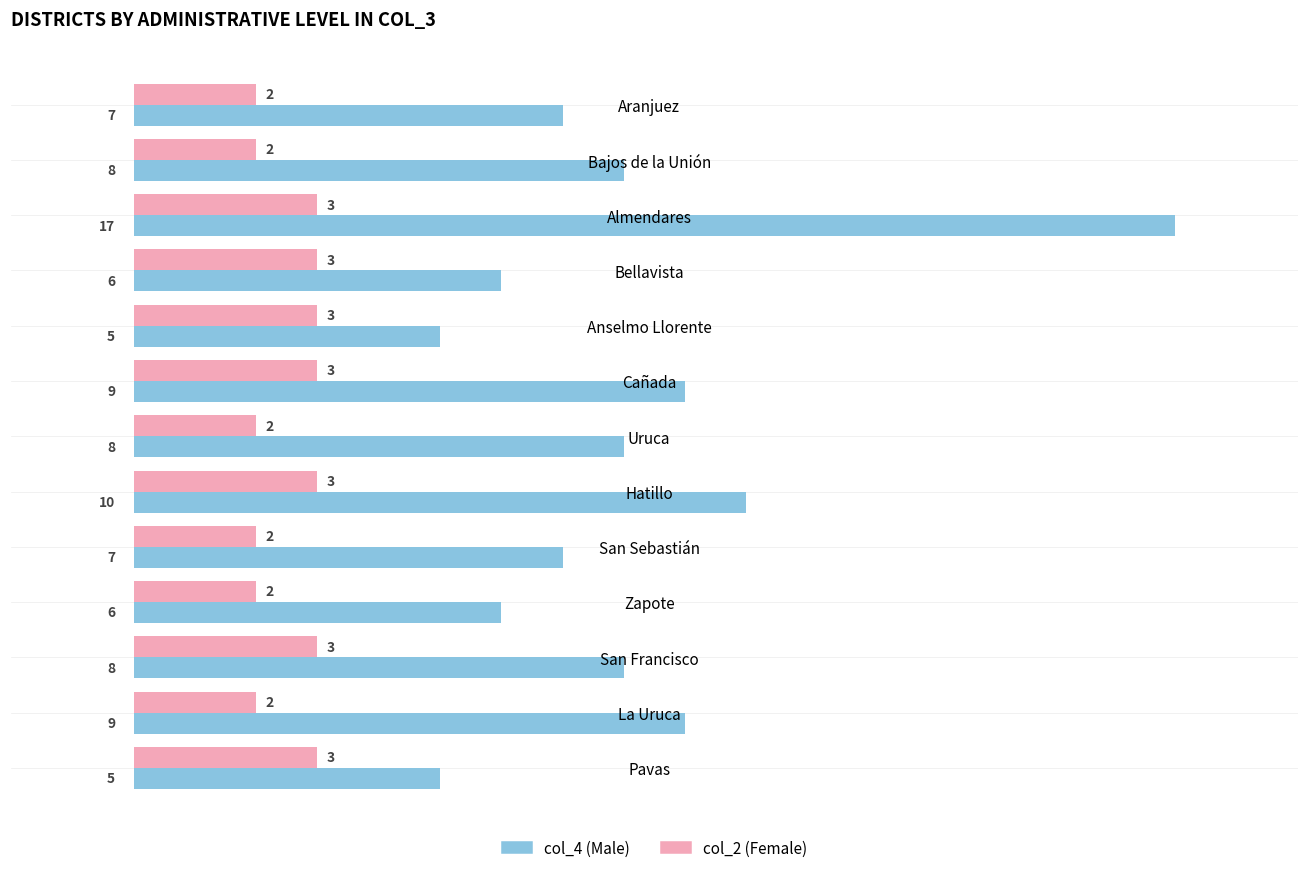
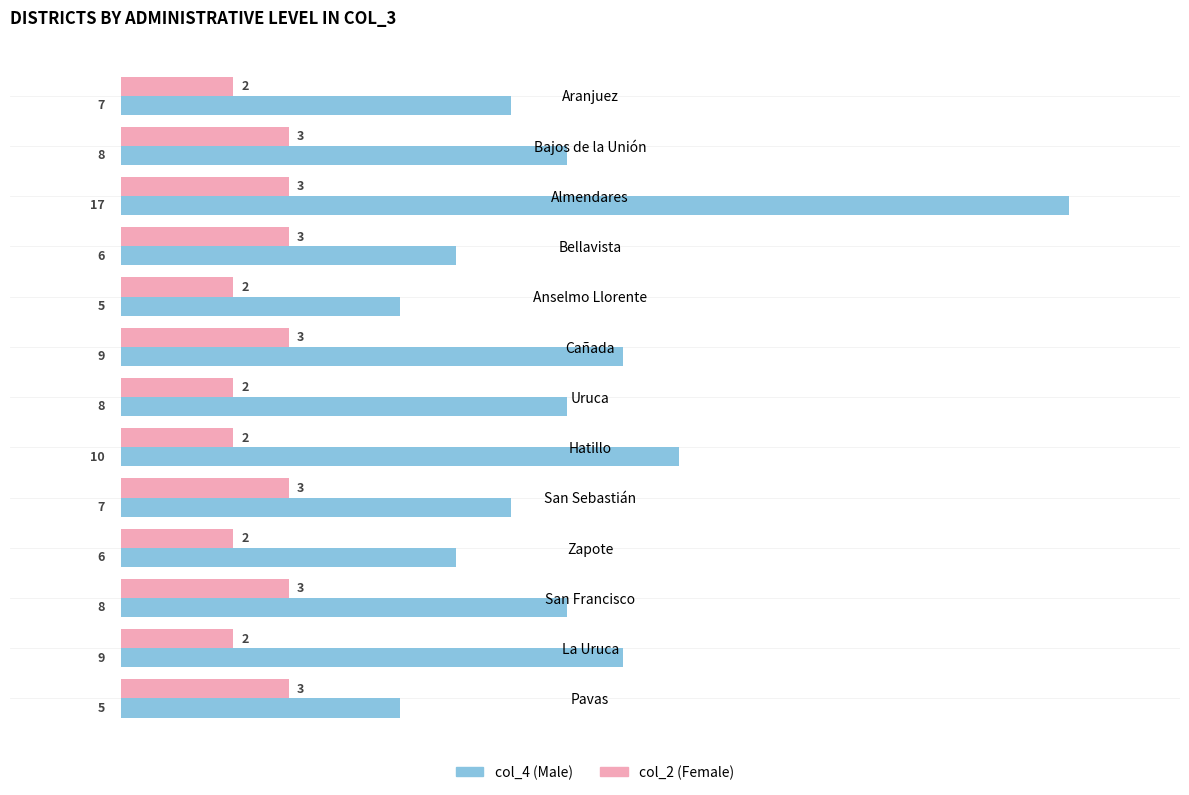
col_2 (Female), Bajos de la Unión: 2 -> 3
col_2 (Female), Anselmo Llorente: 3 -> 2
col_2 (Female), Hatillo: 3 -> 2
col_2 (Female), San Sebastián: 2 -> 3
